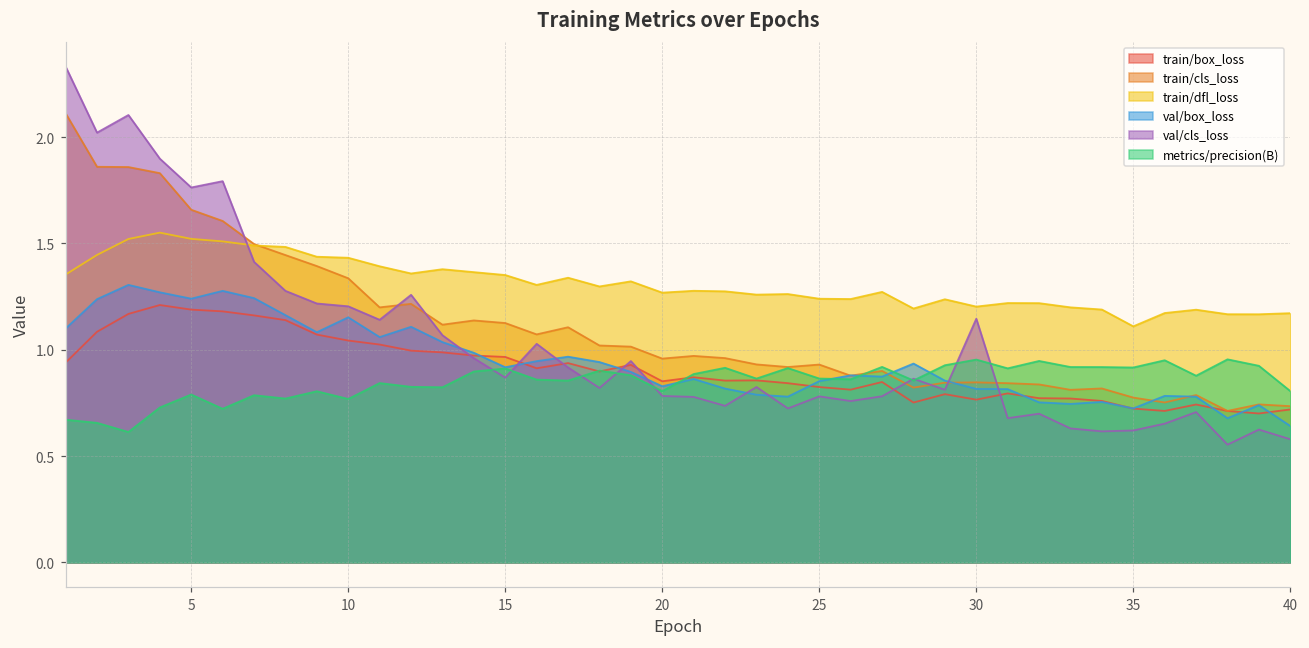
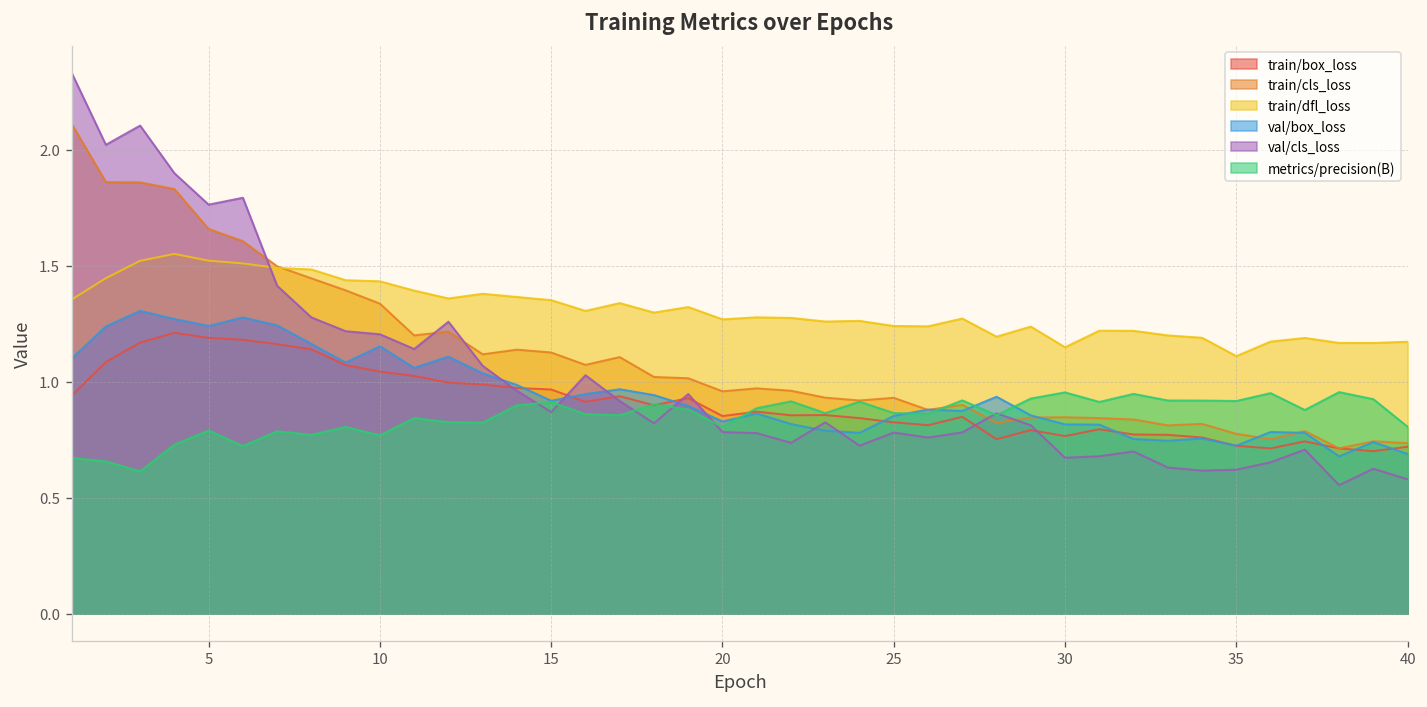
train/dfl_loss, 30: 1.20 -> 1.15
val/cls_loss, 30: 1.15 -> 0.67
val/box_loss, 40: 0.64 -> 0.69
